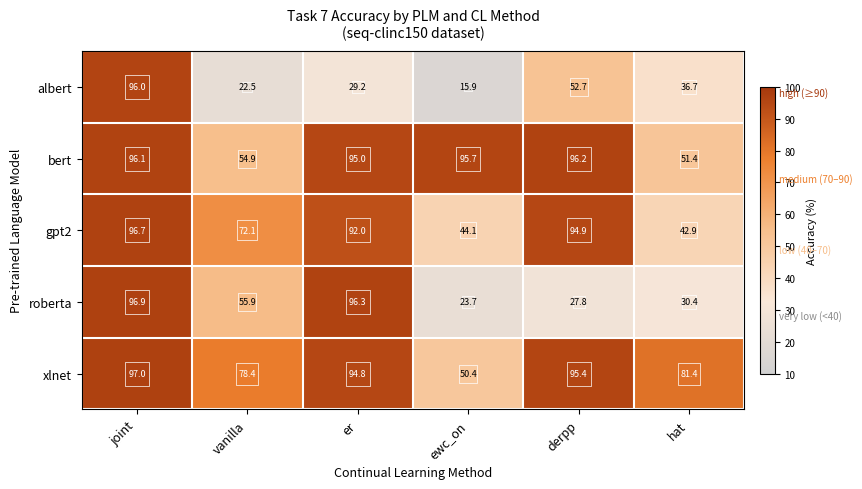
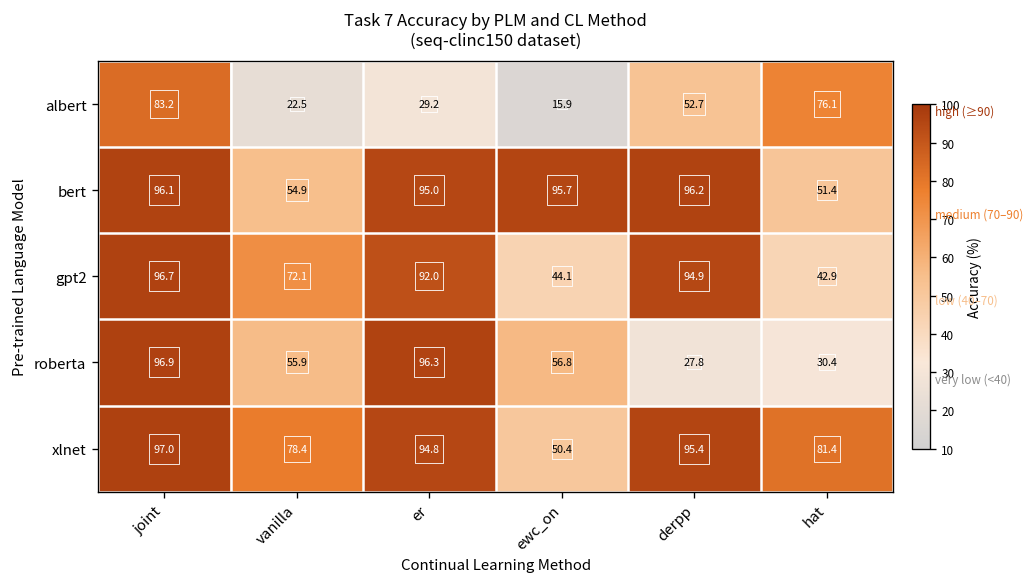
albert, joint: 96.0 -> 83.2
albert, hat: 36.7 -> 76.1
roberta, ewc_on: 23.7 -> 56.8
